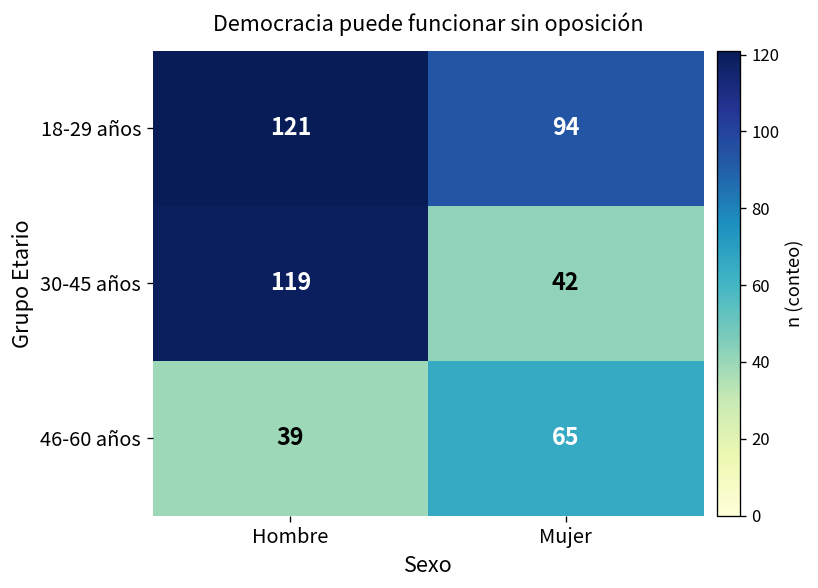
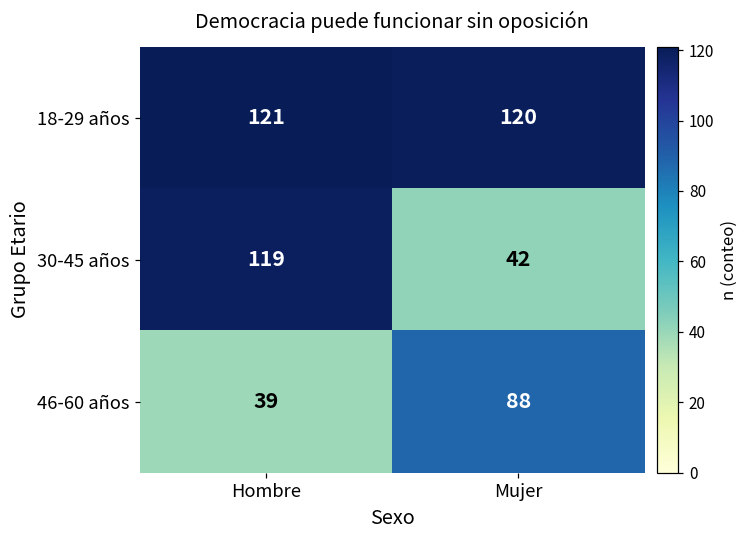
18-29 años, Mujer: 94 -> 120
46-60 años, Mujer: 65 -> 88
